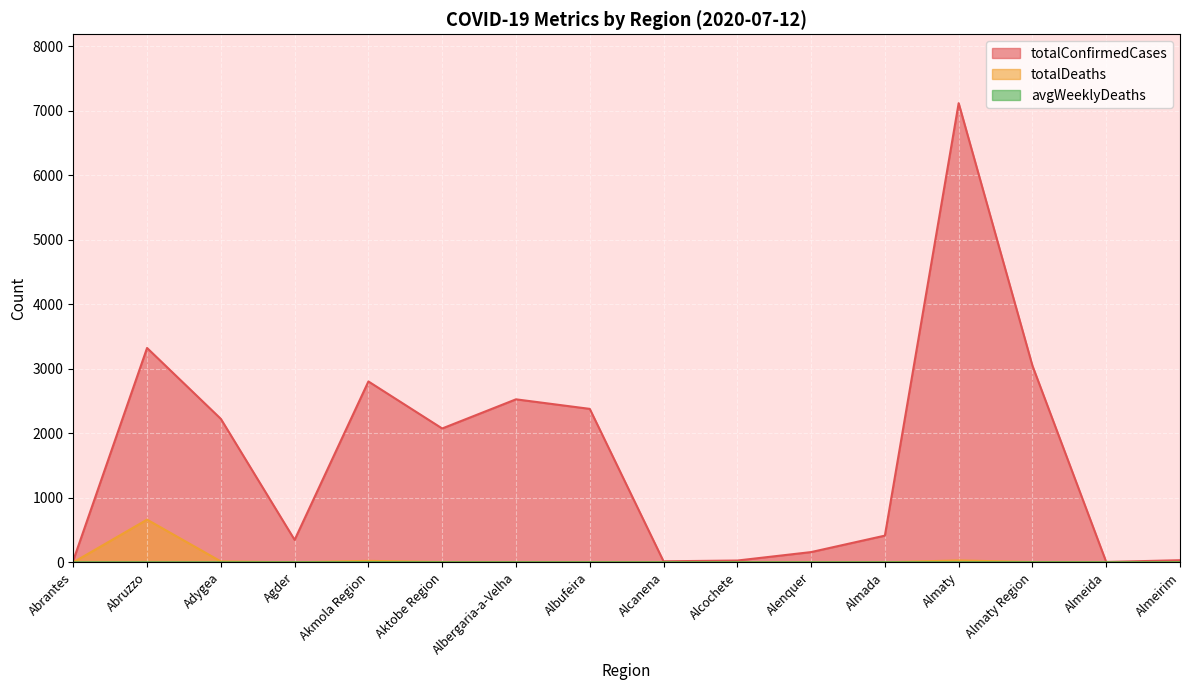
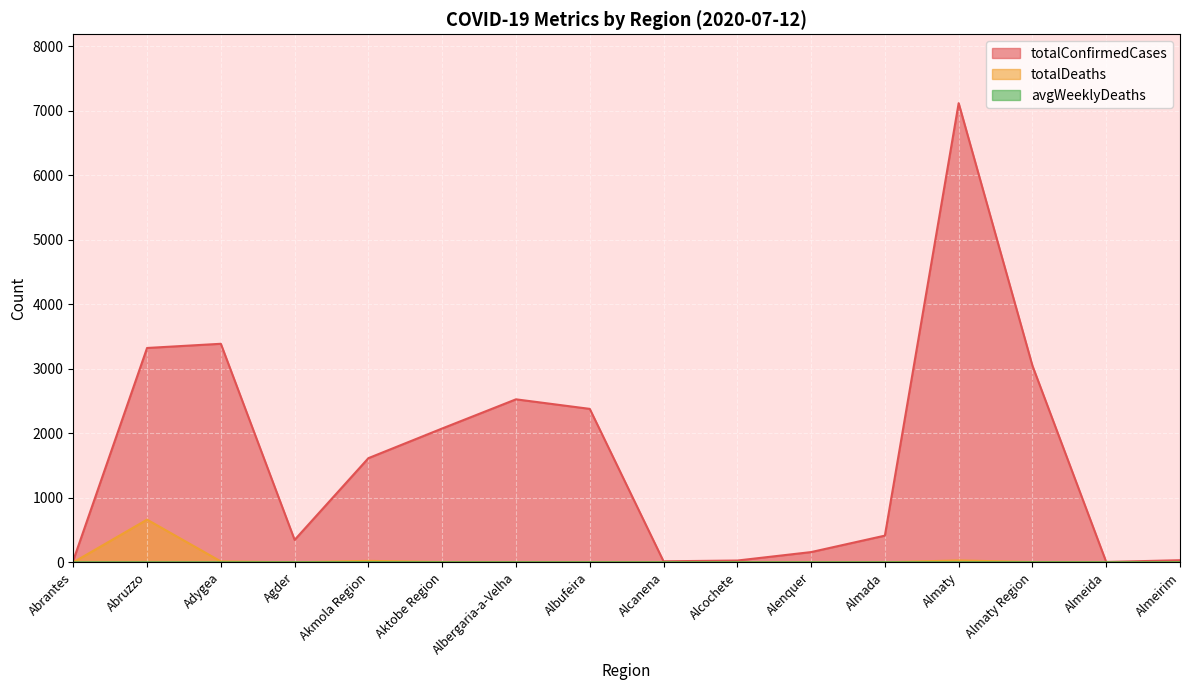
totalConfirmedCases, Adygea: 2200 -> 3400
totalConfirmedCases, Akmola Region: 2800 -> 1600
